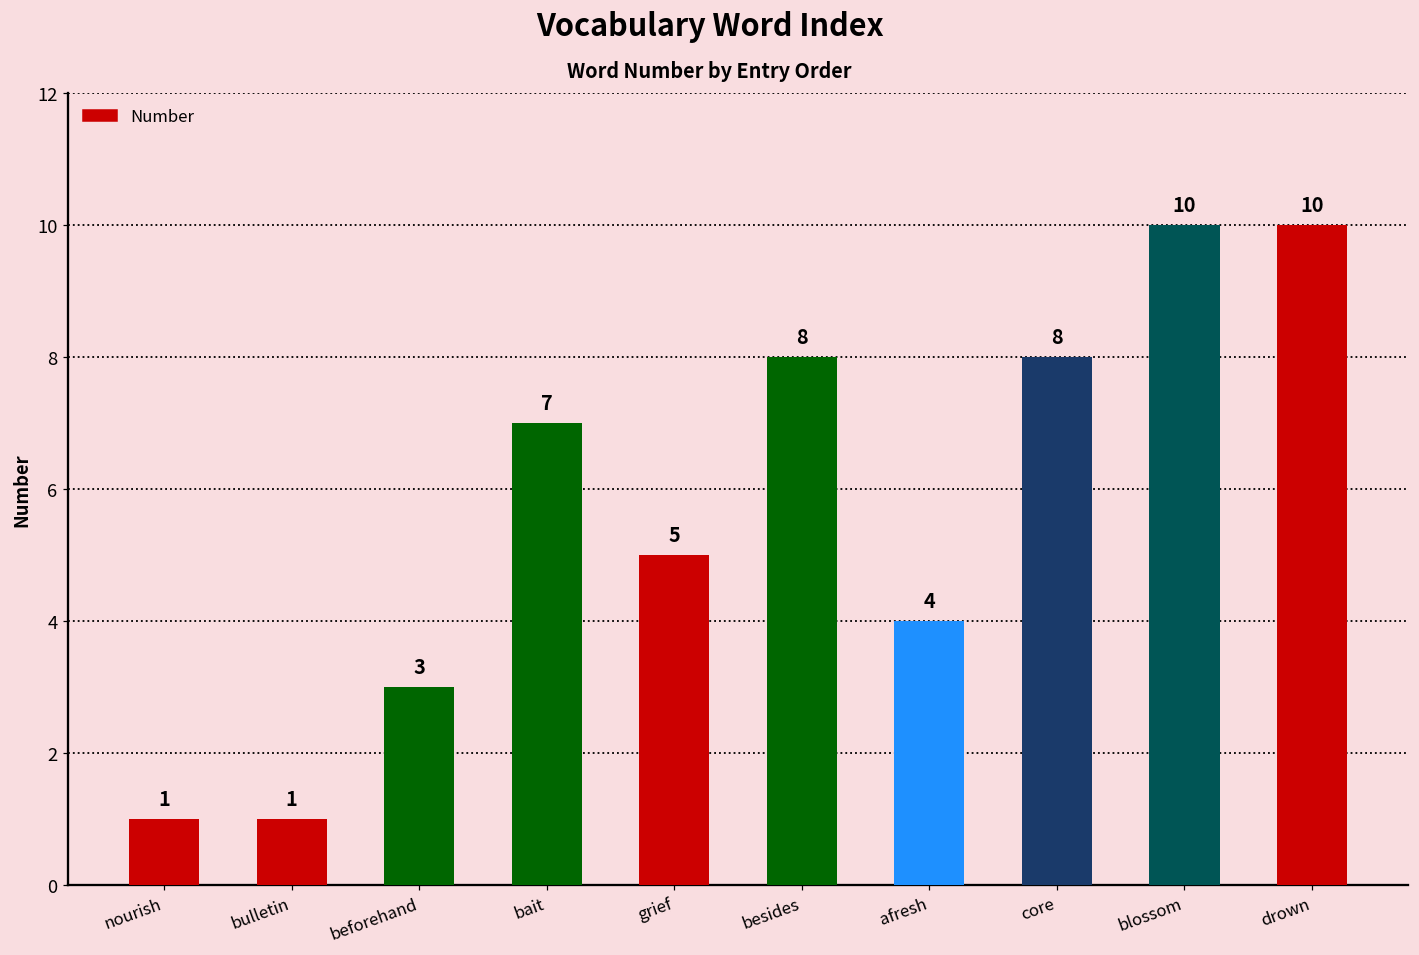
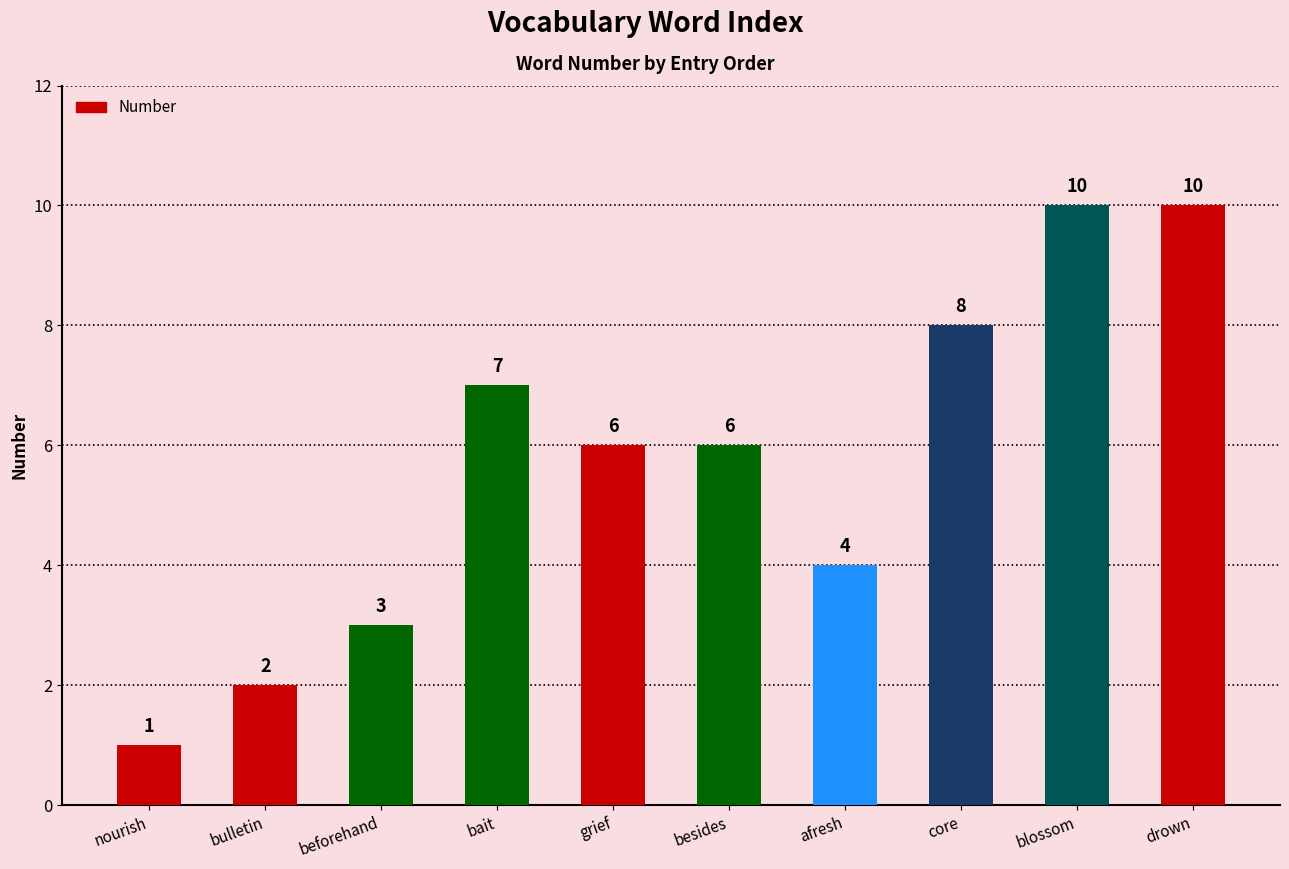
bulletin: 1 -> 2
grief: 5 -> 6
besides: 8 -> 6
